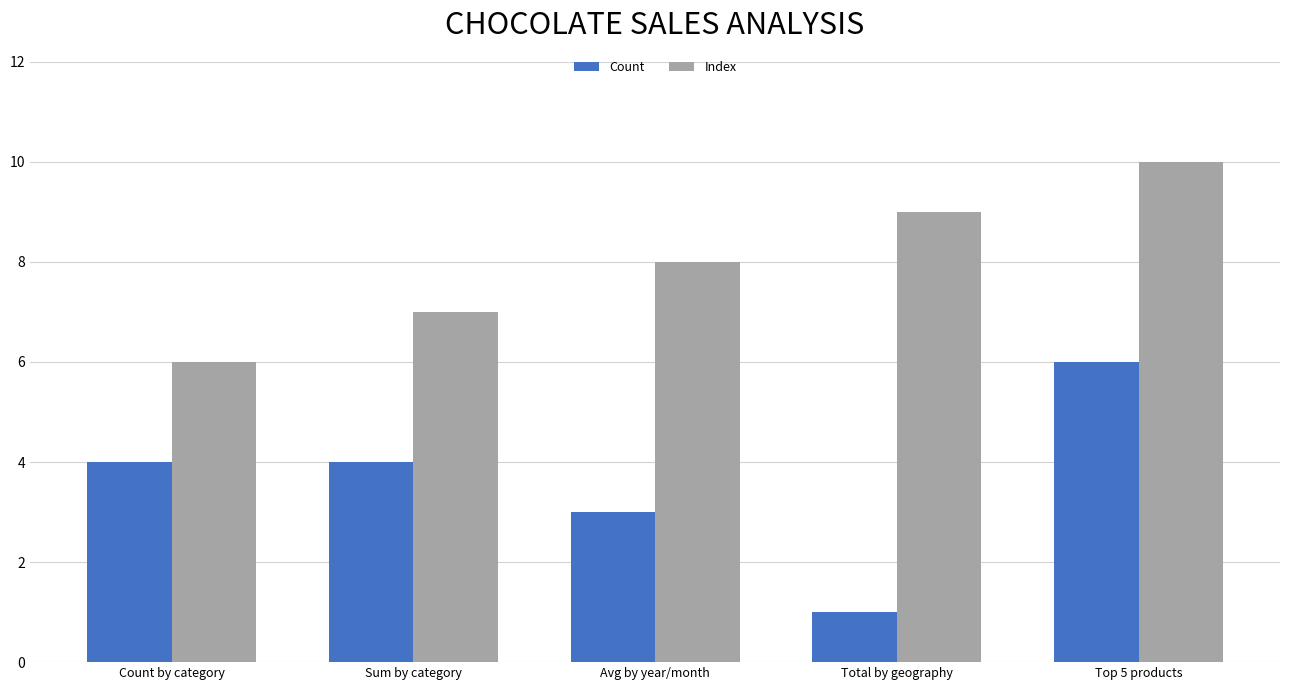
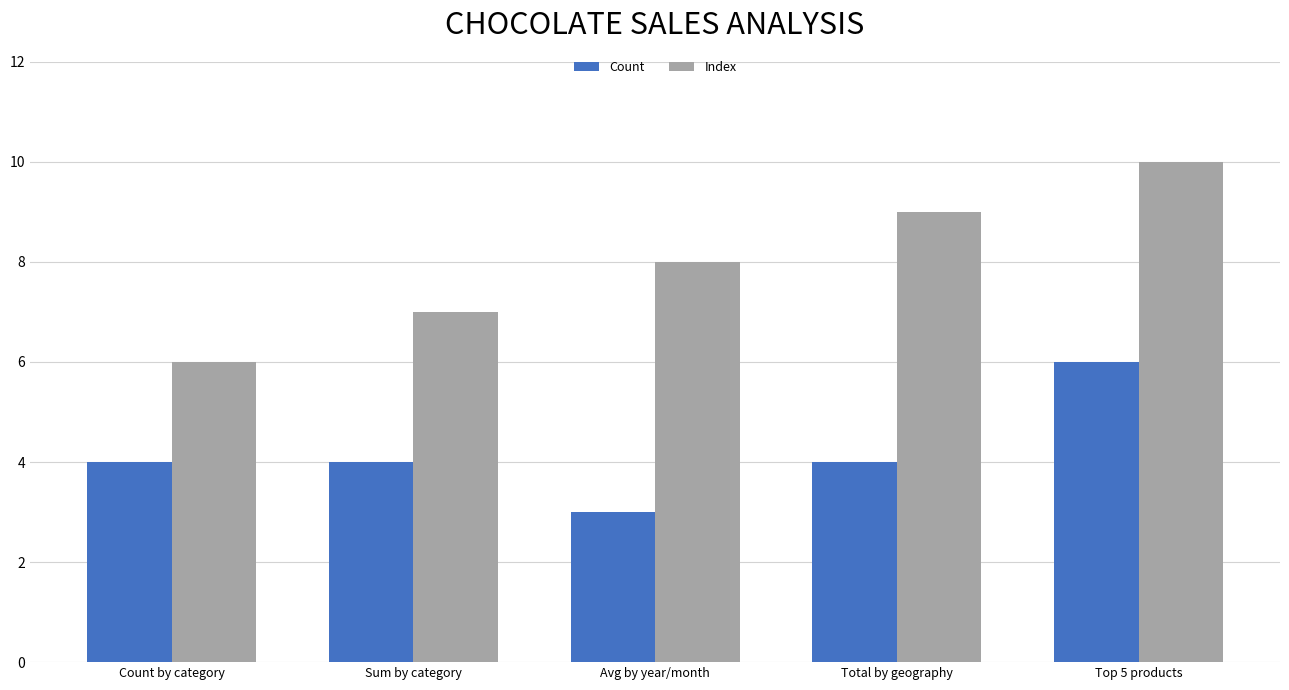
Count, Total by geography: 1 -> 4
